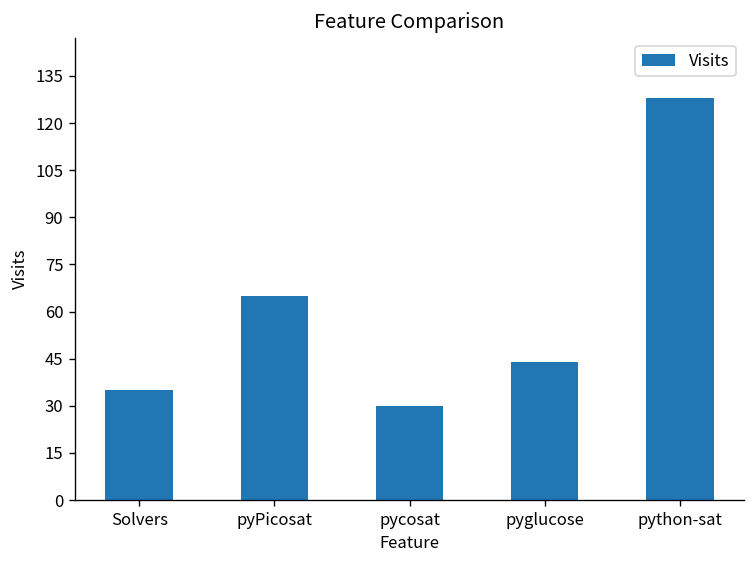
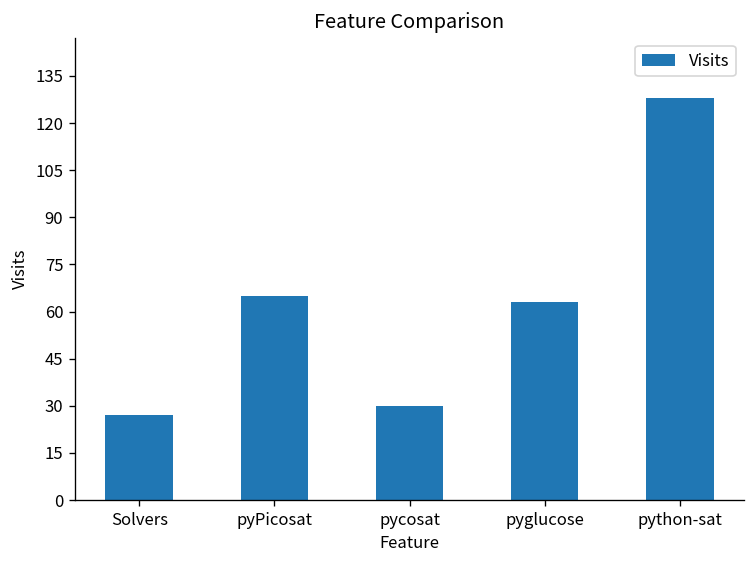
Solvers: 35 -> 27
pyglucose: 44 -> 63
